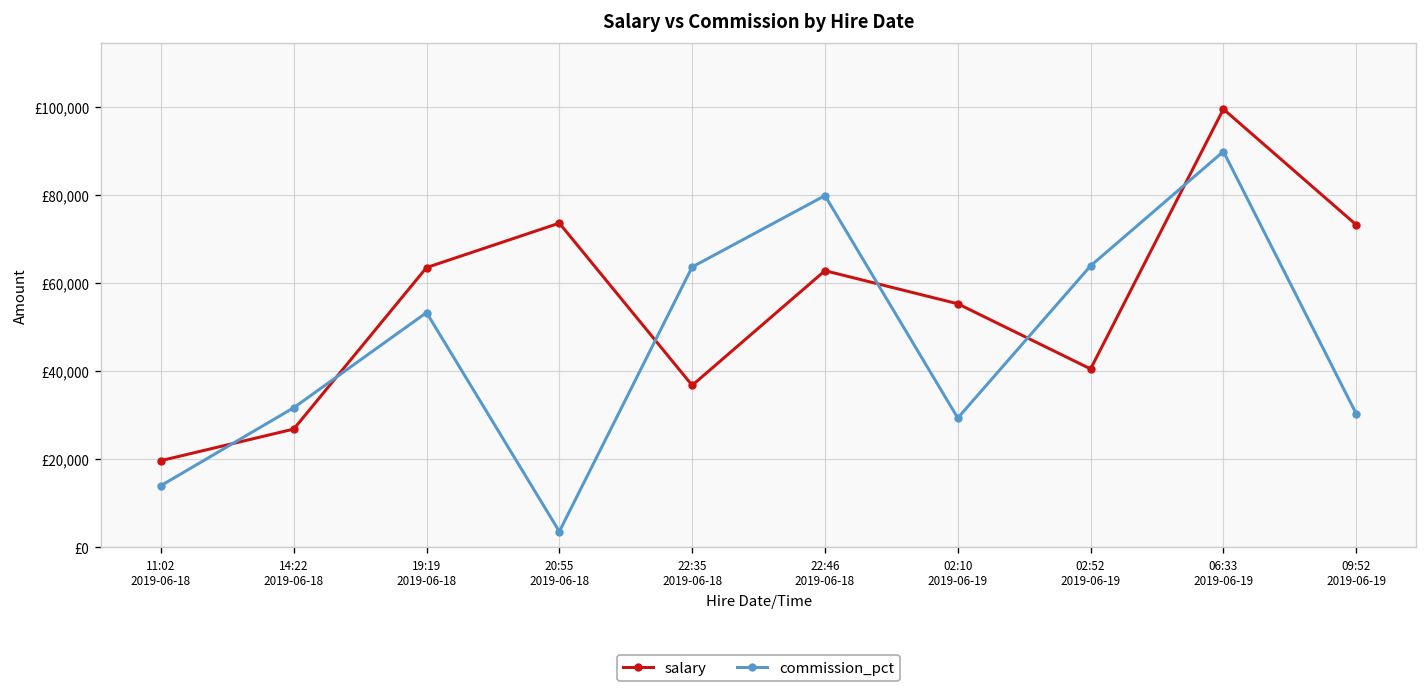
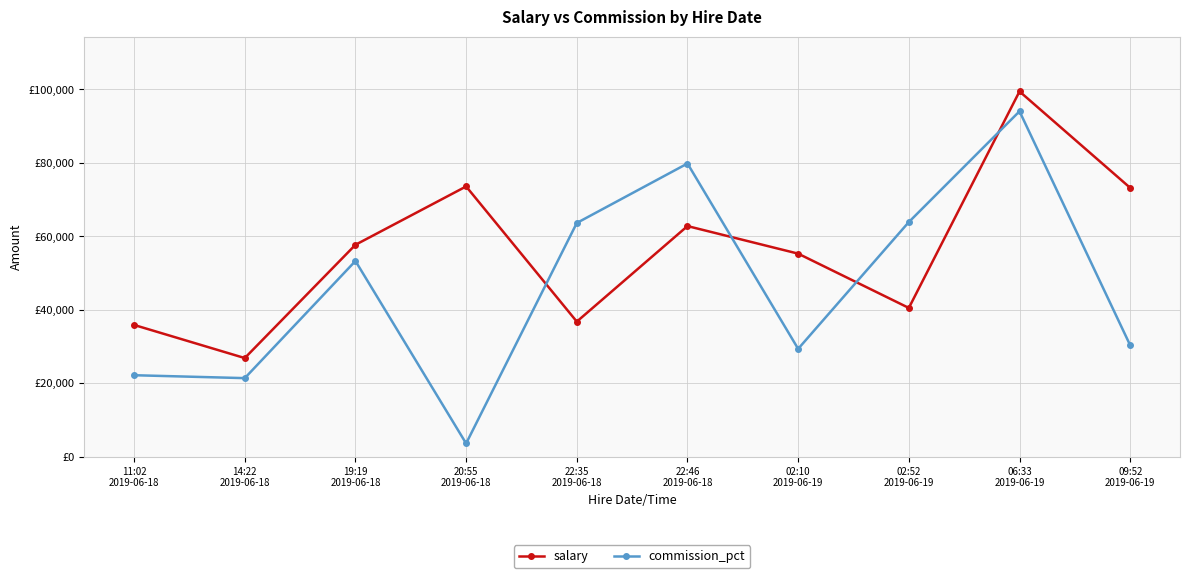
salary, 11:02 2019-06-18: £20,000 -> £36,000
commission_pct, 11:02 2019-06-18: £14,000 -> £22,000
commission_pct, 14:22 2019-06-18: £32,000 -> £21,000
salary, 19:19 2019-06-18: £63,000 -> £58,000
commission_pct, 06:33 2019-06-19: £90,000 -> £94,000
